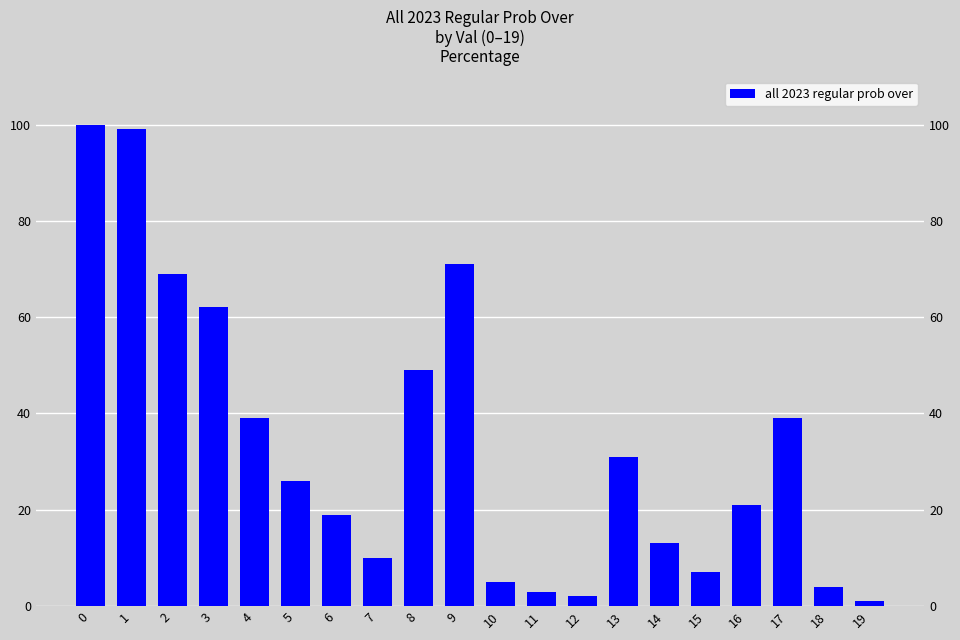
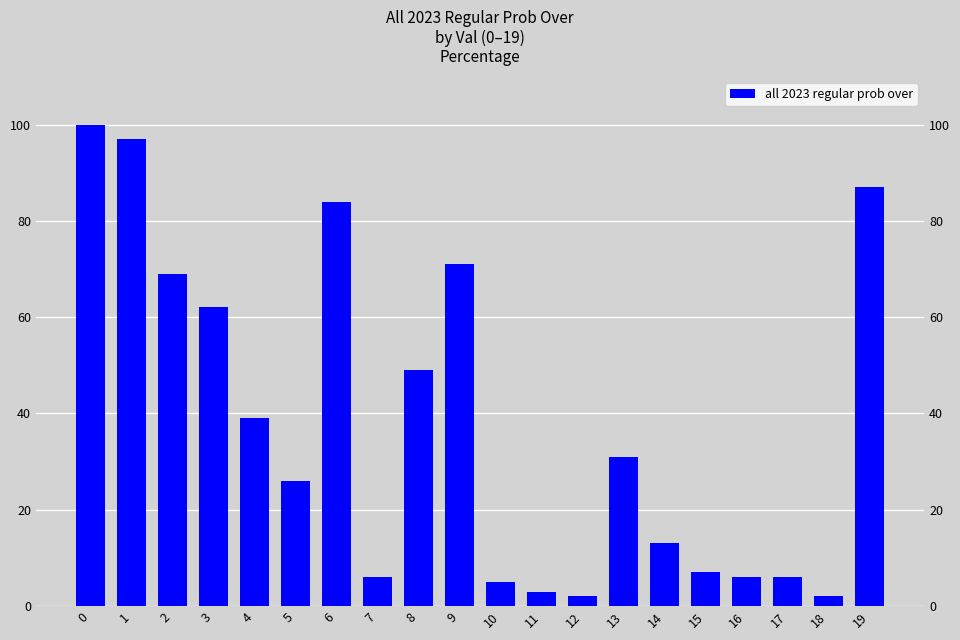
1: 99 -> 97
6: 19 -> 84
7: 10 -> 6
16: 21 -> 6
17: 39 -> 6
18: 4 -> 2
19: 1 -> 87
